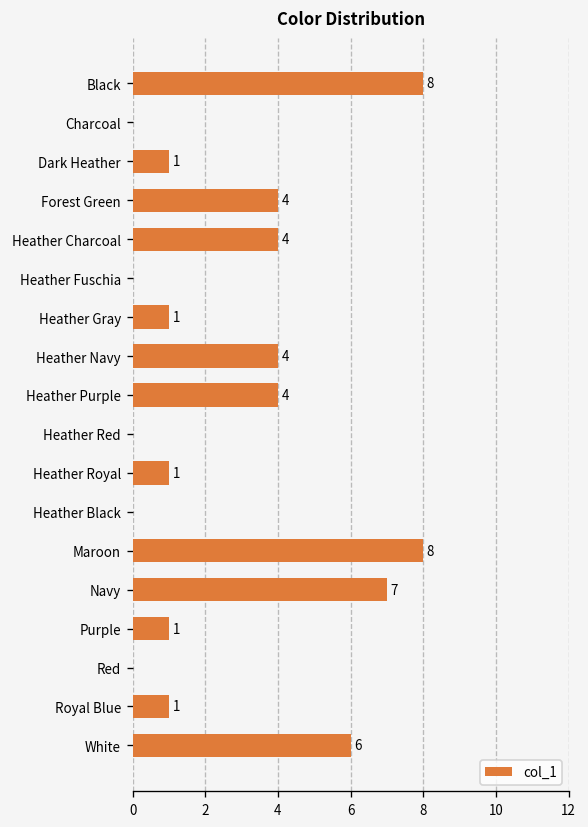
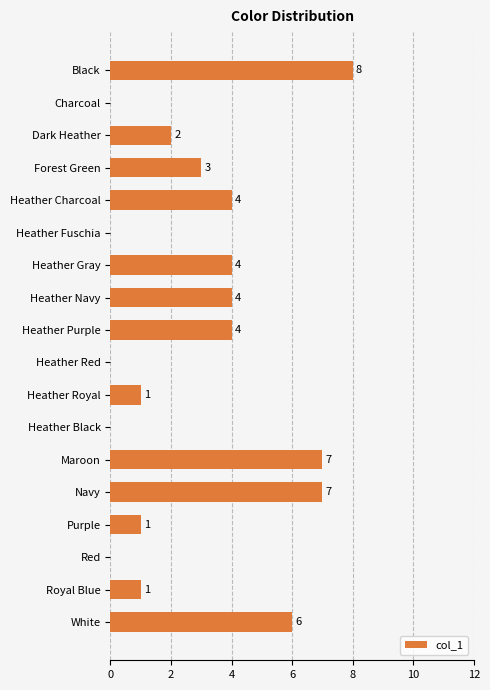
Dark Heather: 1 -> 2
Forest Green: 4 -> 3
Heather Gray: 1 -> 4
Maroon: 8 -> 7
